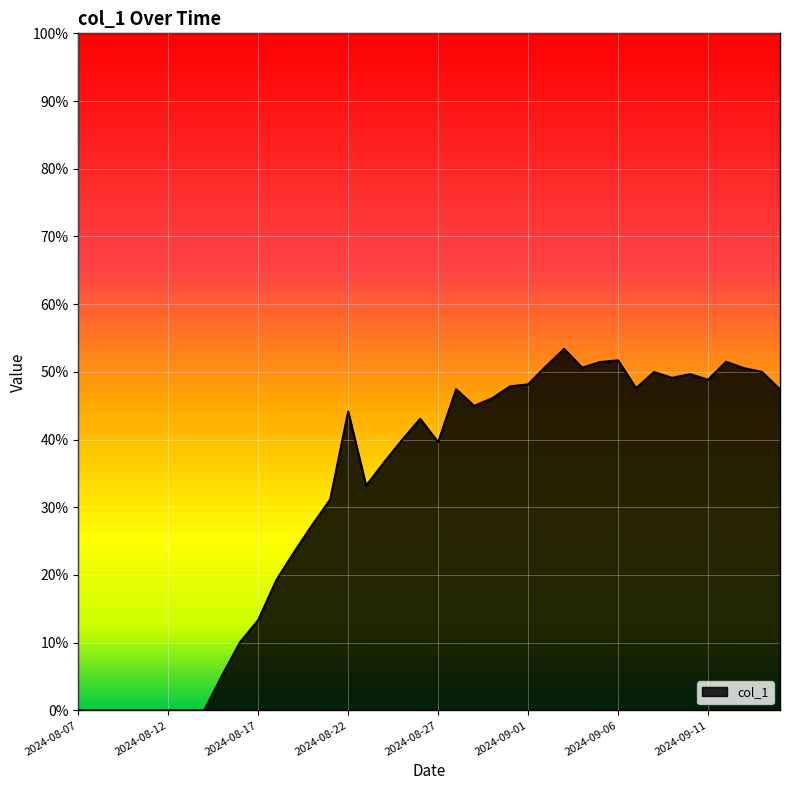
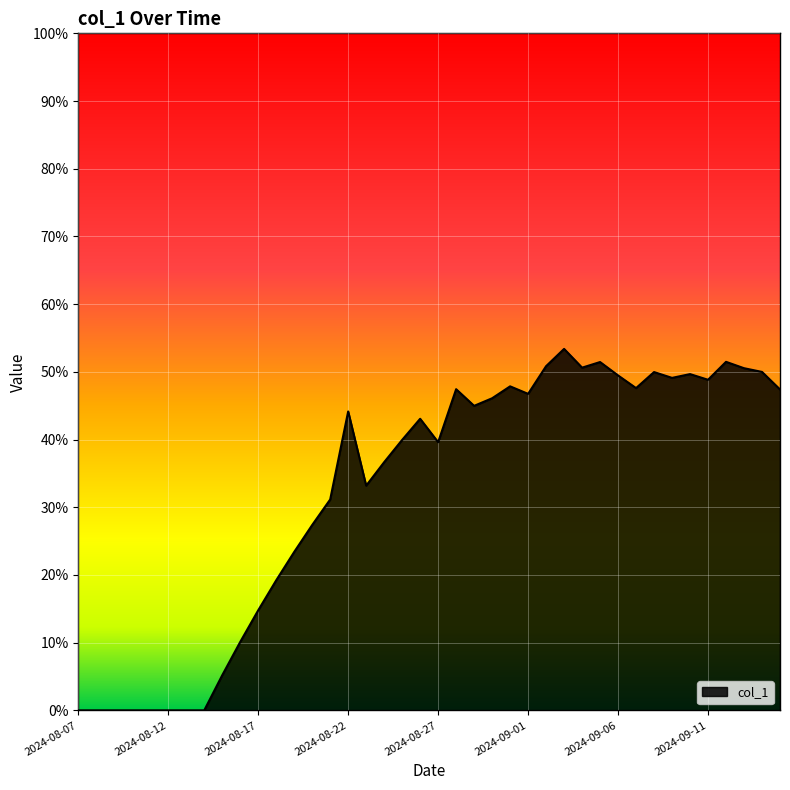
2024-08-17: 13% -> 15%
2024-09-01: 48% -> 47%
2024-09-06: 52% -> 49%
